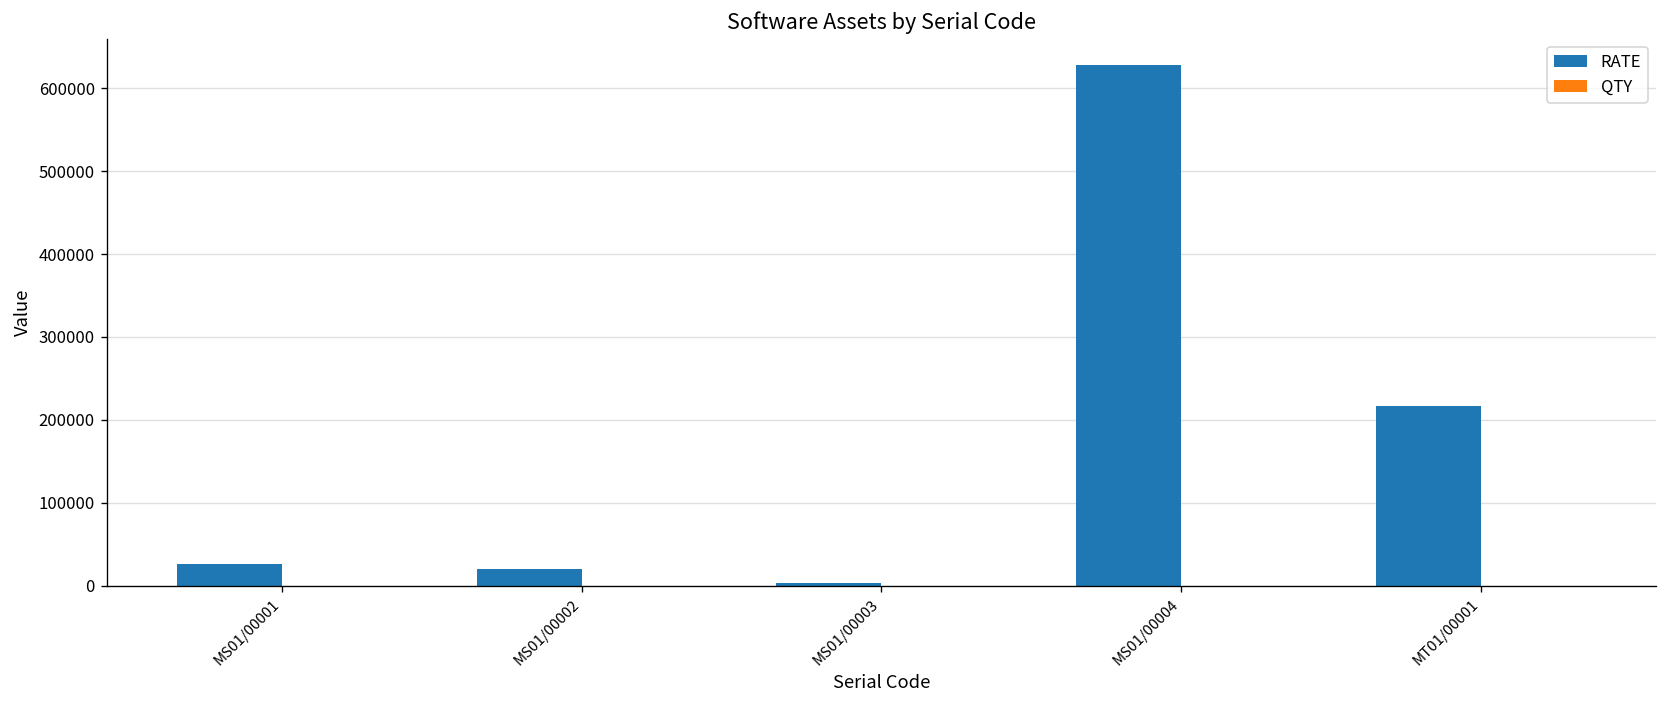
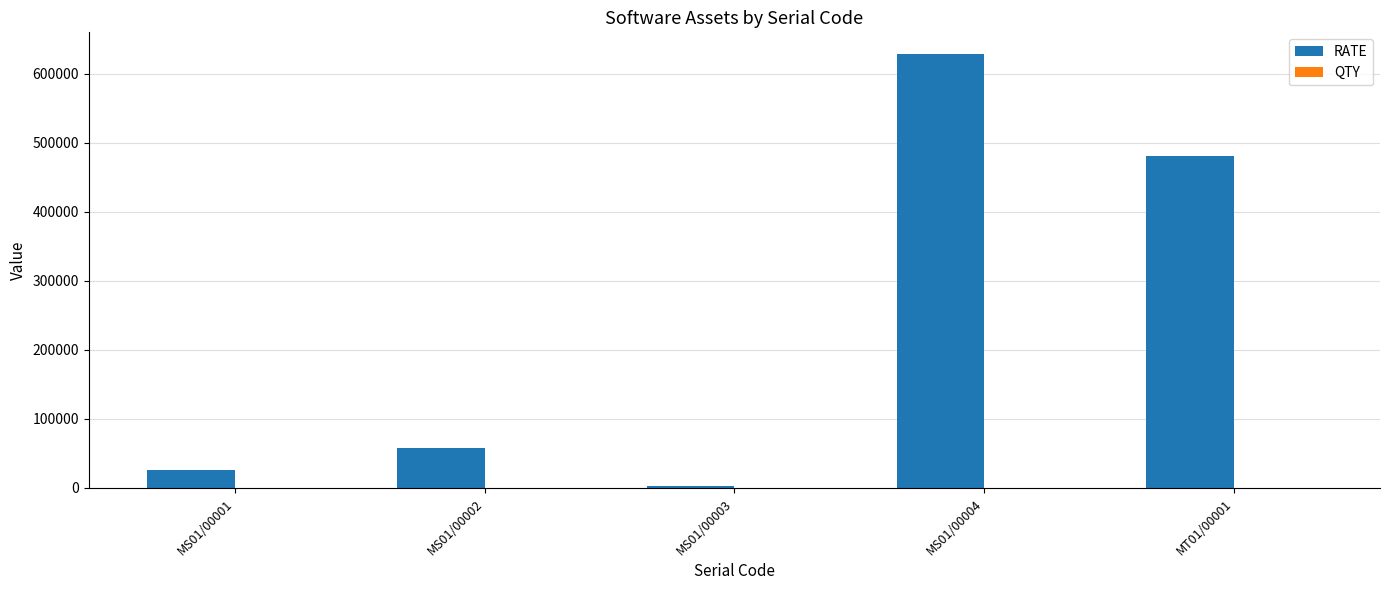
RATE, MS01/00002: 20000 -> 60000
RATE, MT01/00001: 220000 -> 480000
